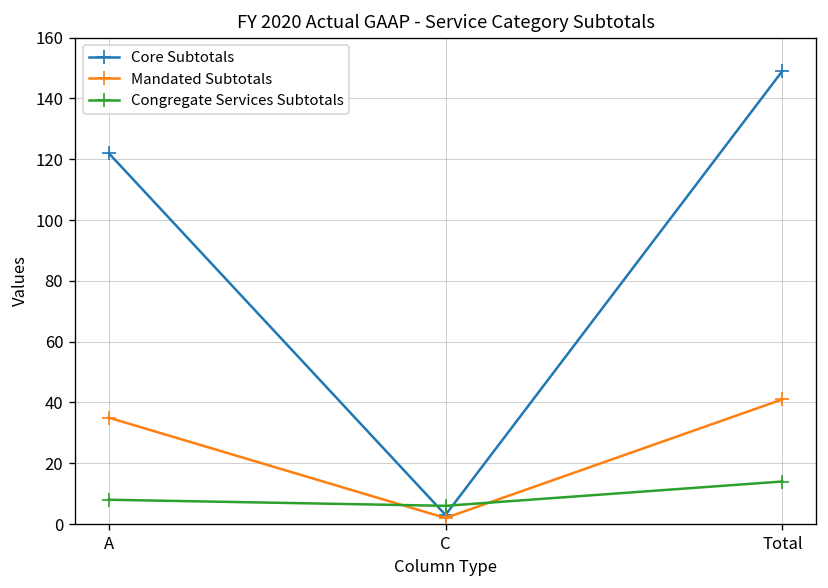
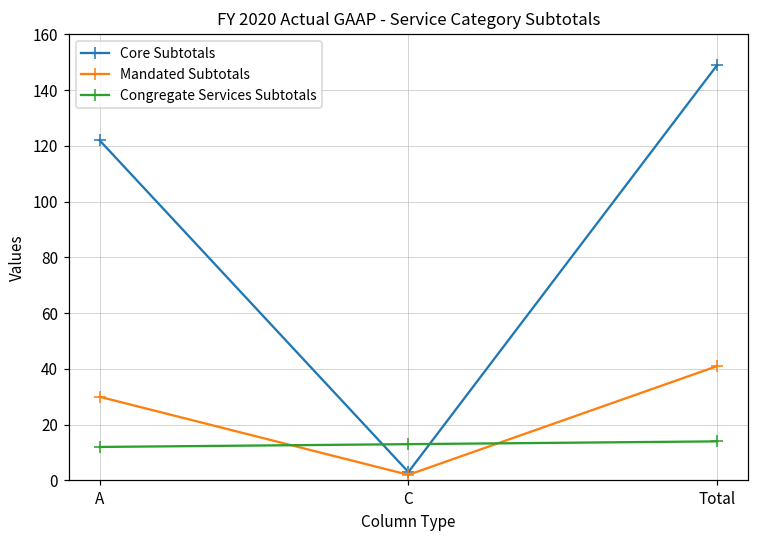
Mandated Subtotals, A: 35 -> 30
Congregate Services Subtotals, A: 8 -> 12
Congregate Services Subtotals, C: 6 -> 13
